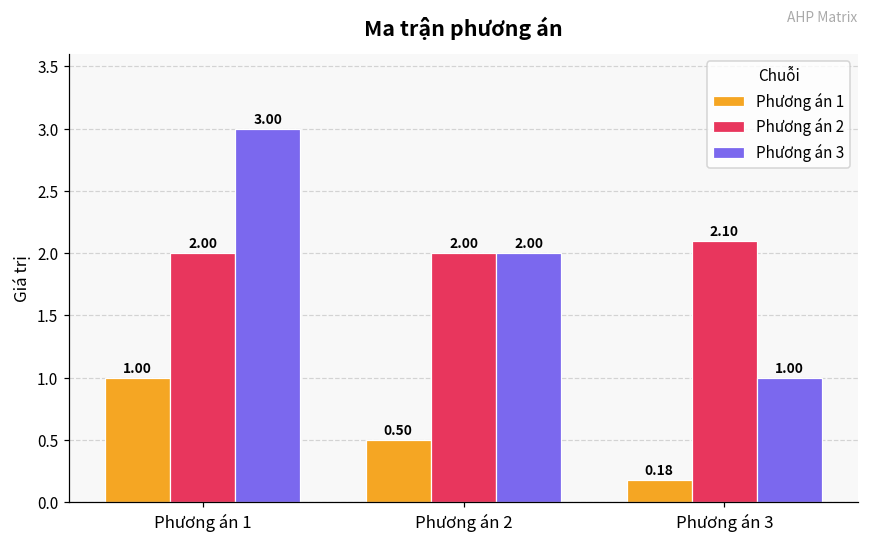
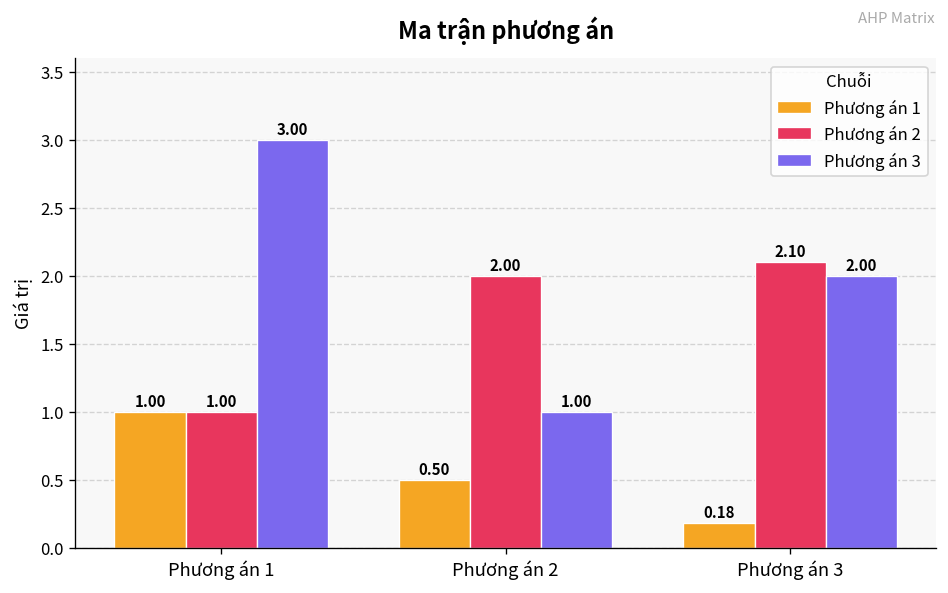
Phương án 2, Phương án 1: 2.00 -> 1.00
Phương án 3, Phương án 2: 2.00 -> 1.00
Phương án 3, Phương án 3: 1.00 -> 2.00
